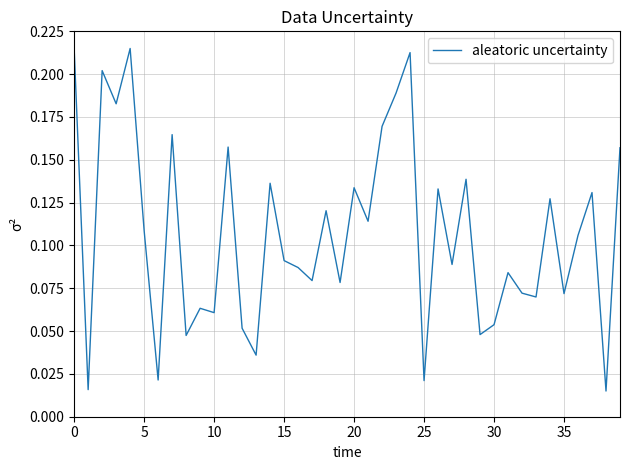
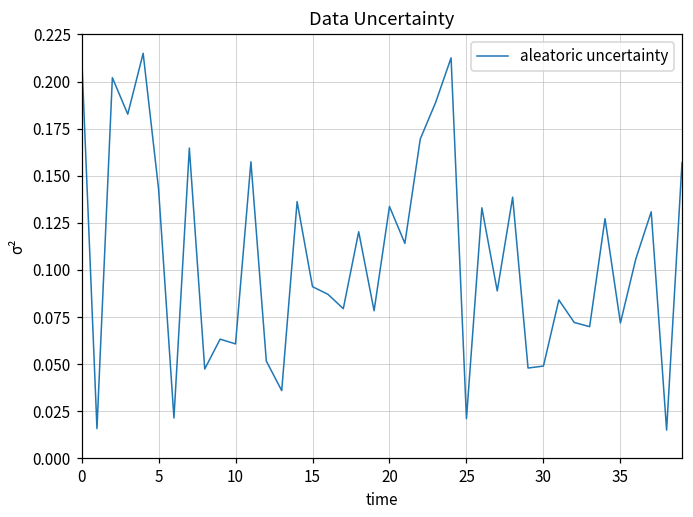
5: 0.109 -> 0.143
30: 0.054 -> 0.049
